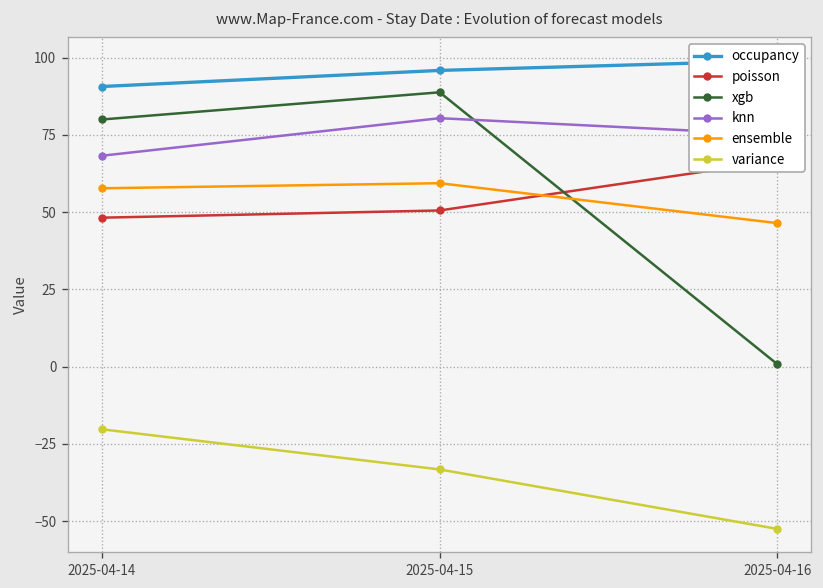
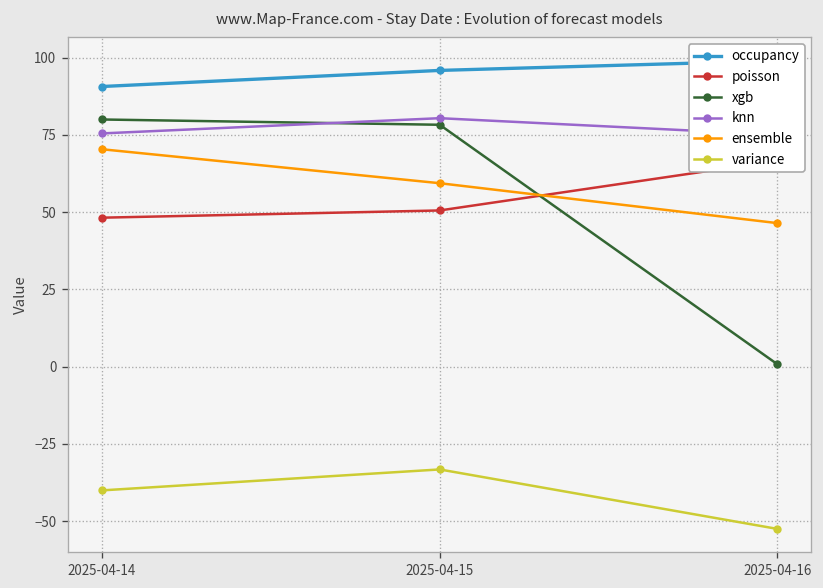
knn, 2025-04-14: 68 -> 75
ensemble, 2025-04-14: 58 -> 70
variance, 2025-04-14: -20 -> -40
xgb, 2025-04-15: 89 -> 78
